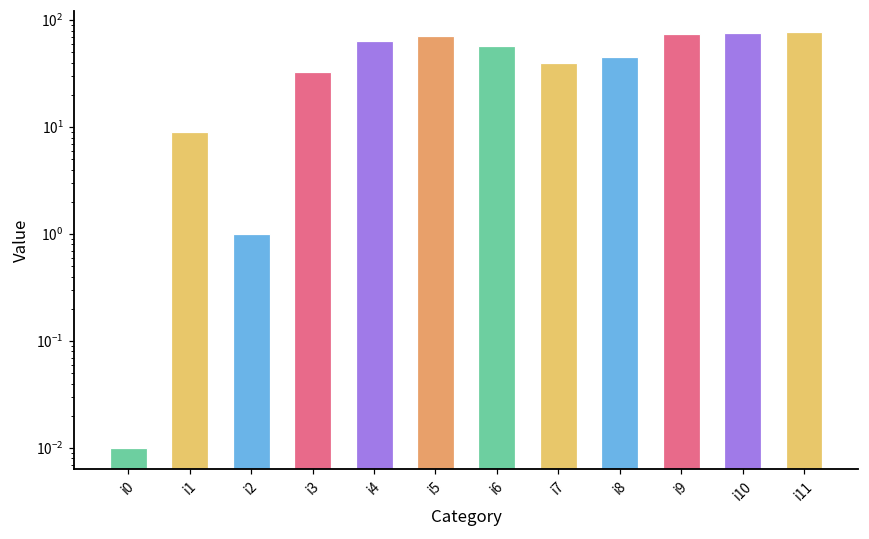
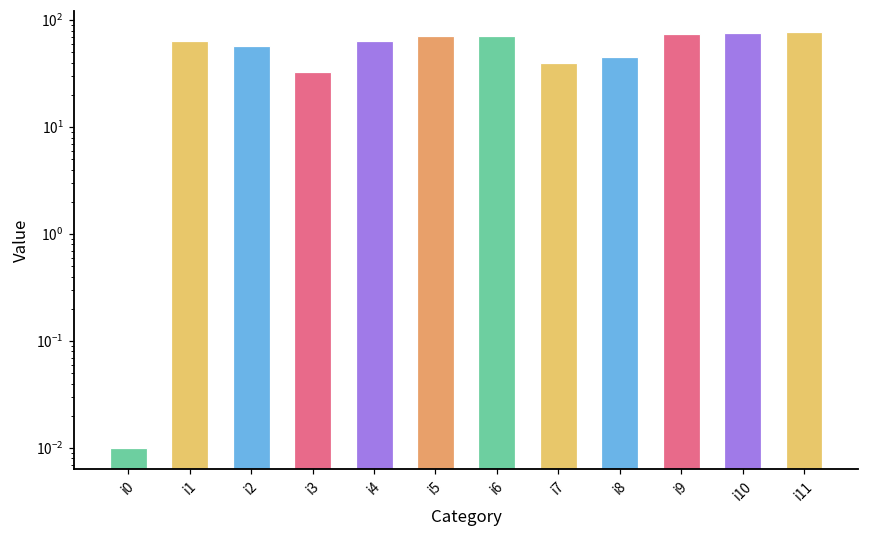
i1: 9 -> 60
i2: 1 -> 60
i6: 60 -> 70
